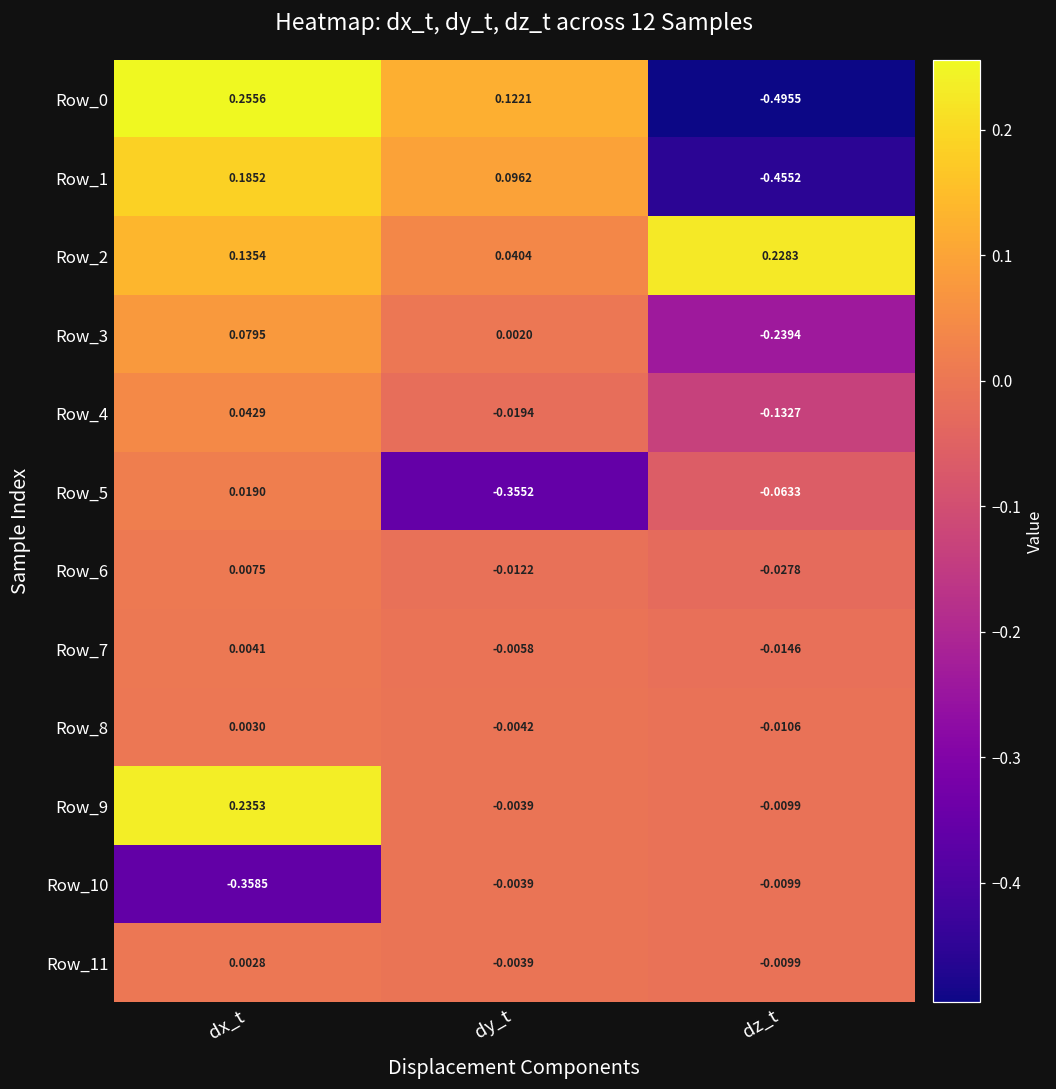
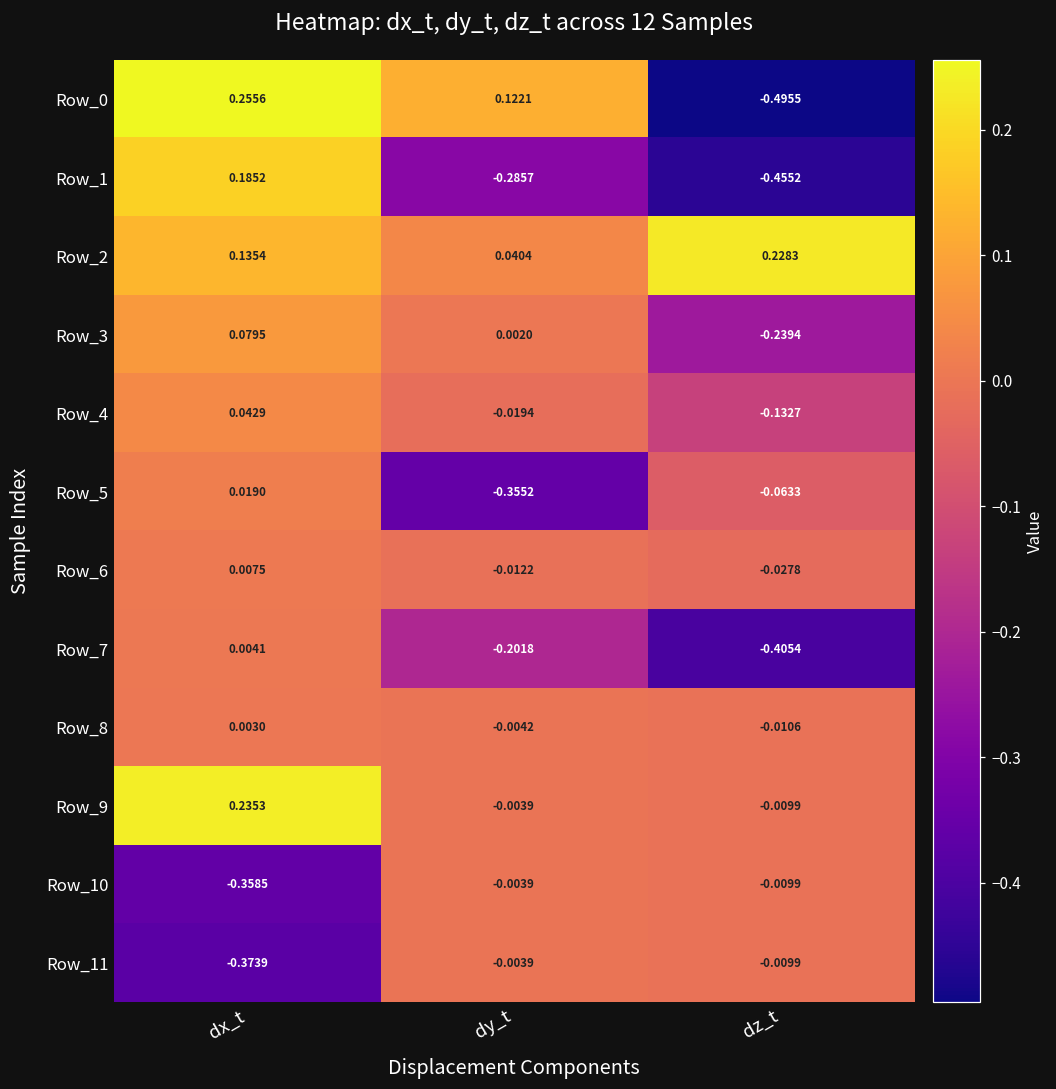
Row_1, dy_t: 0.0962 -> -0.2857
Row_7, dy_t: -0.0058 -> -0.2018
Row_7, dz_t: -0.0146 -> -0.4054
Row_11, dx_t: 0.0028 -> -0.3739
